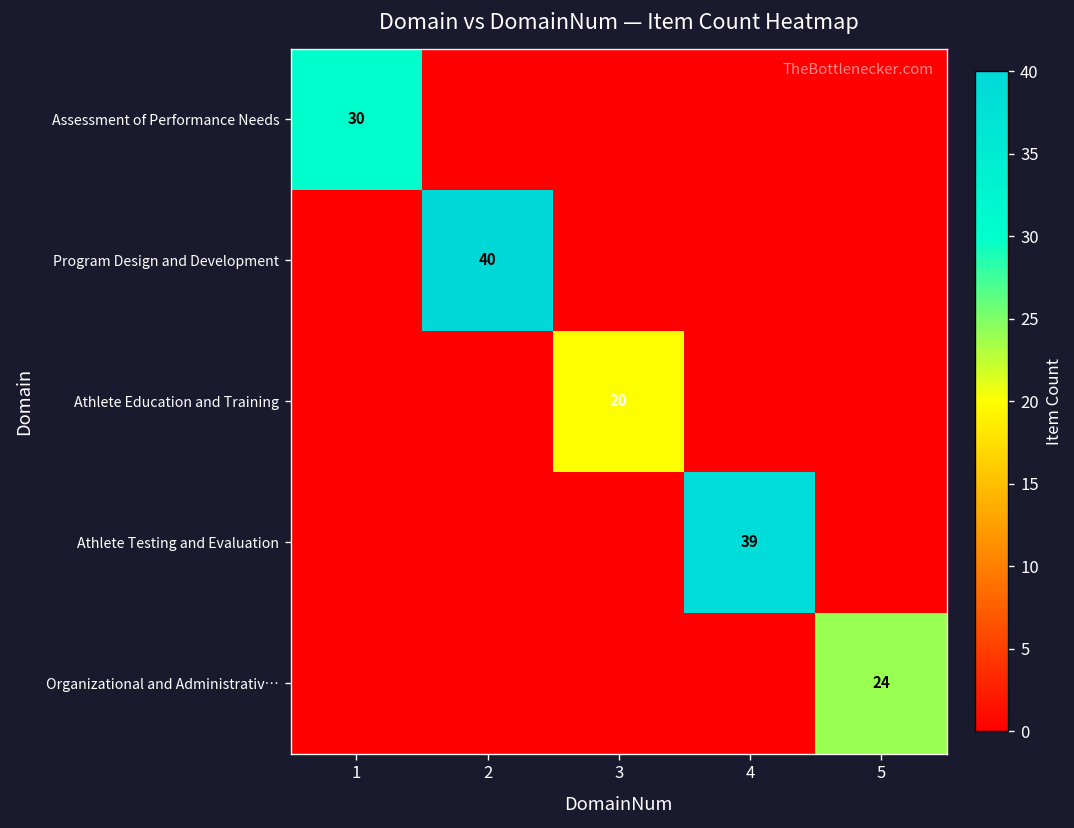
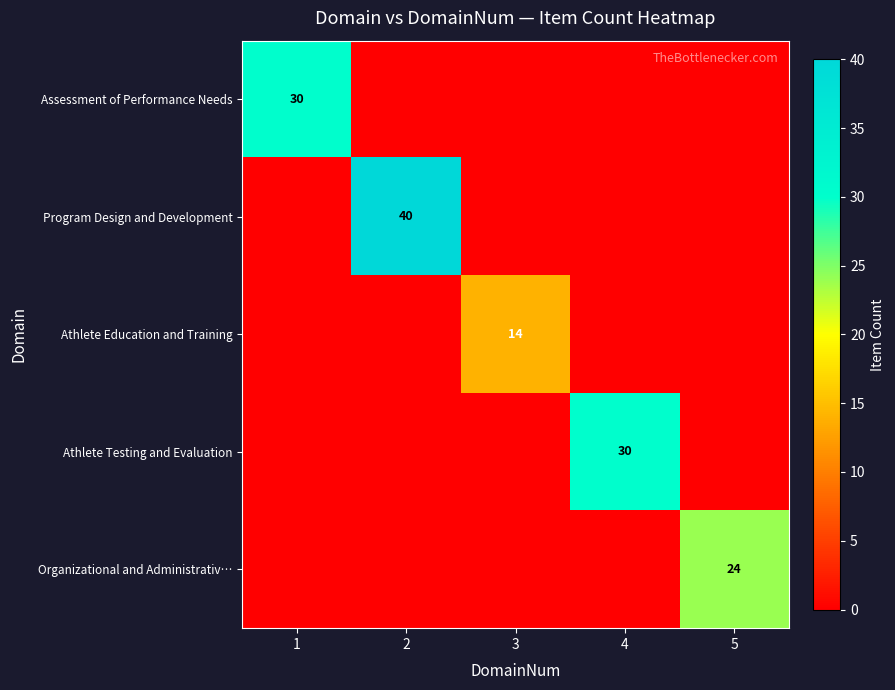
Athlete Education and Training, 3: 20 -> 14
Athlete Testing and Evaluation, 4: 39 -> 30
